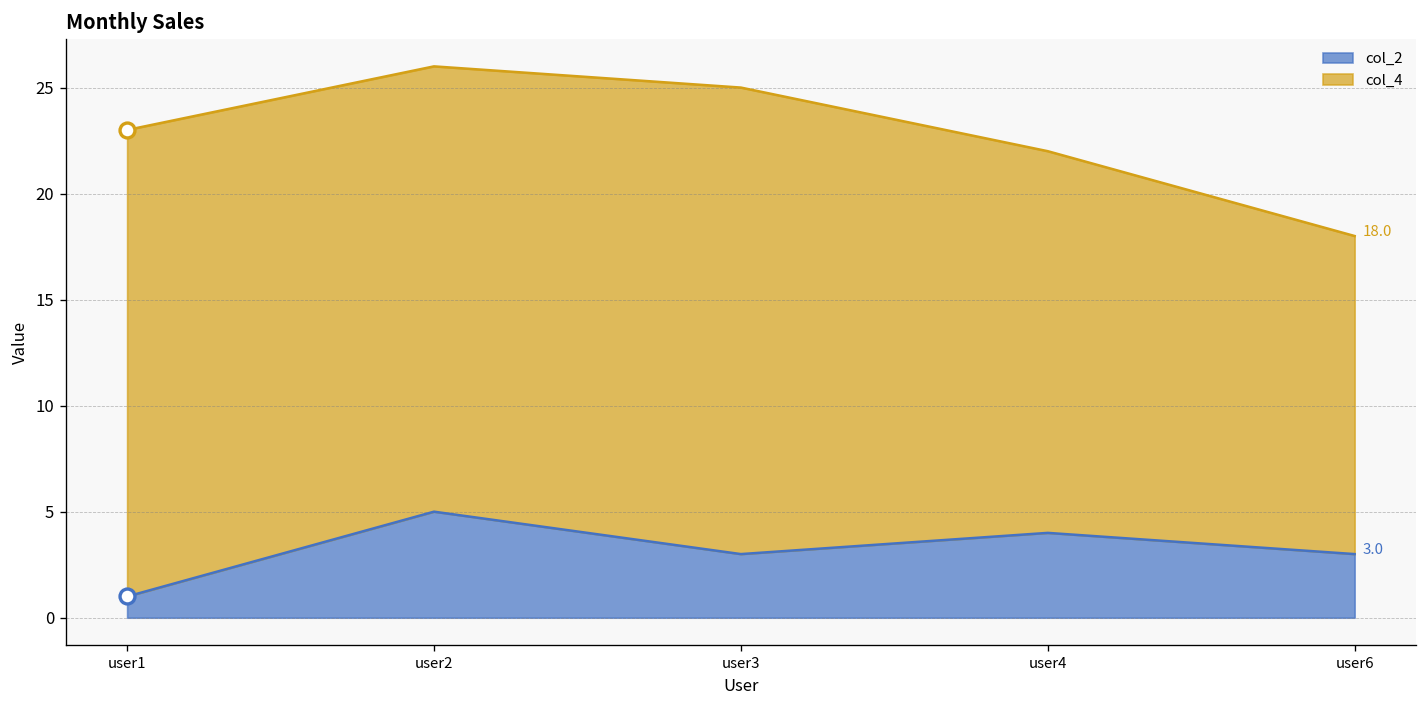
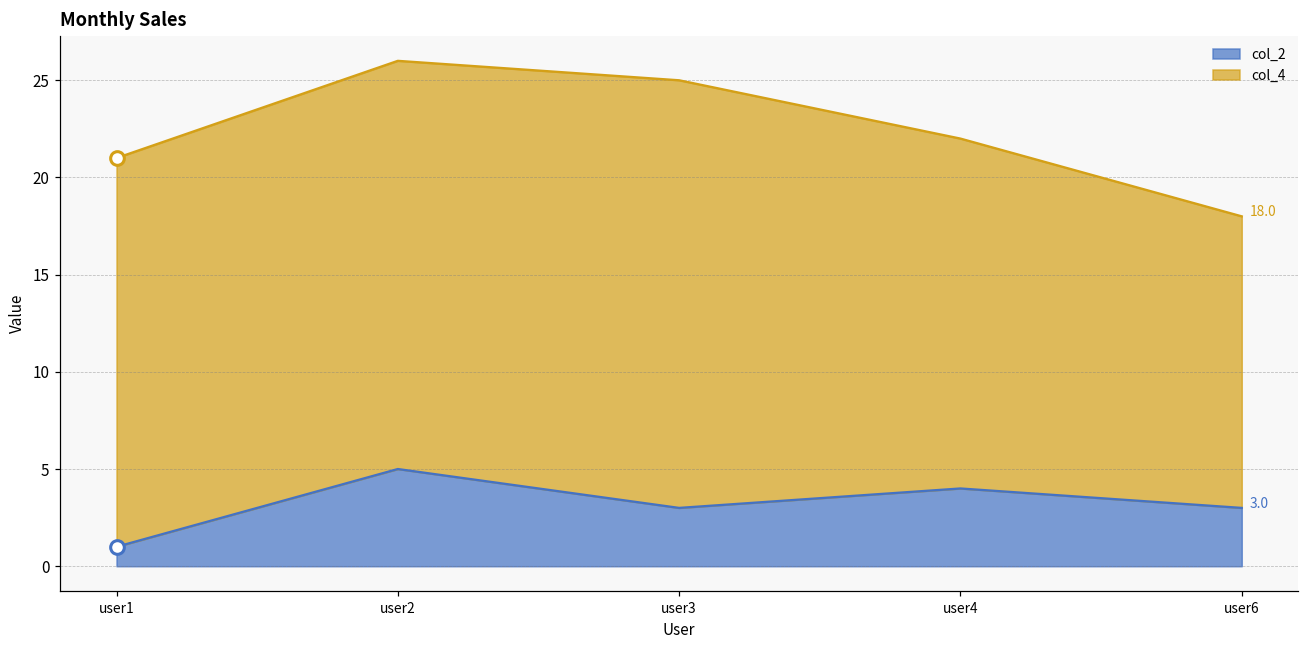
col_4, user1: 22 -> 20
